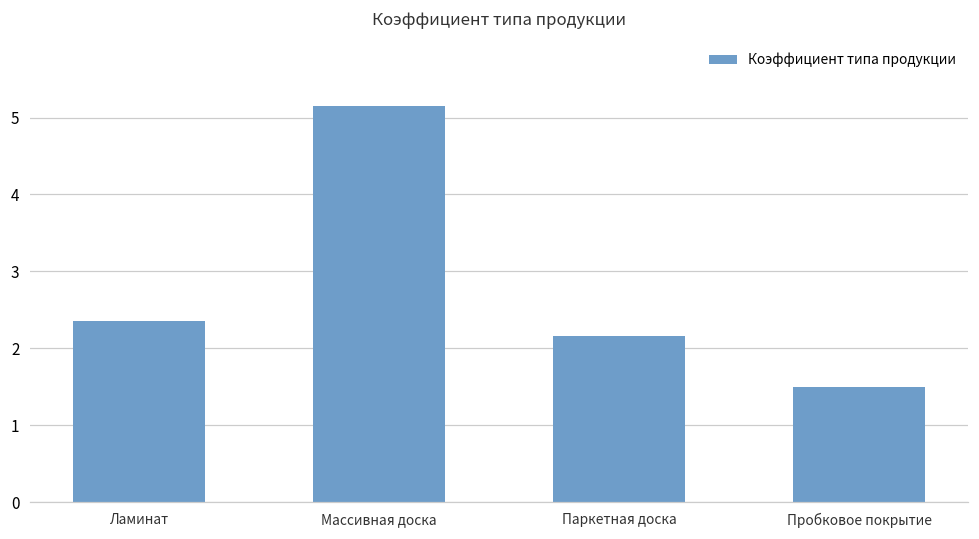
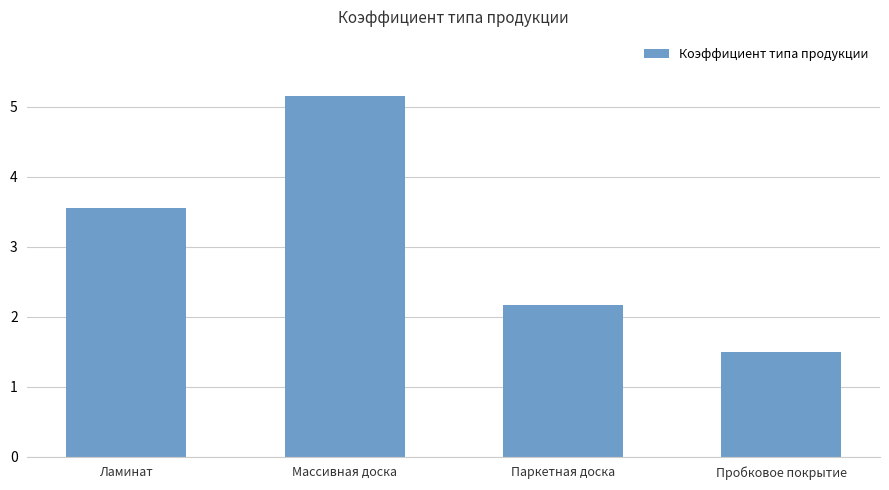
Ламинат: 2.4 -> 3.6
